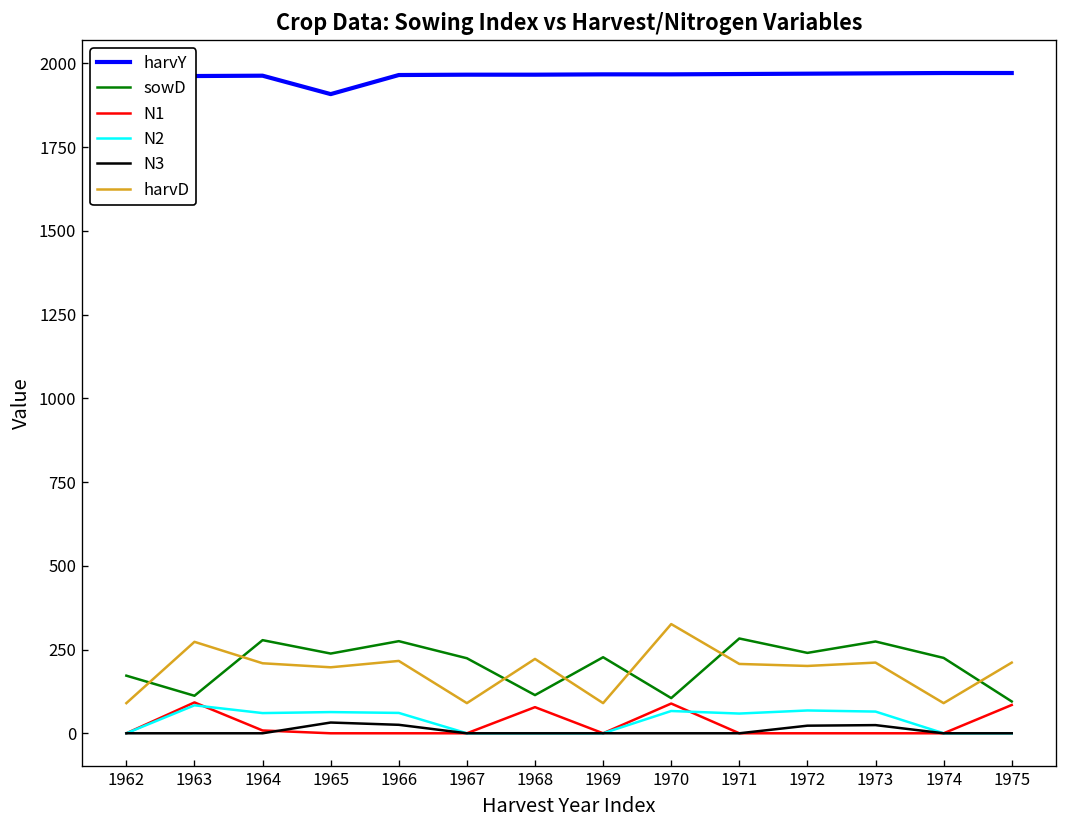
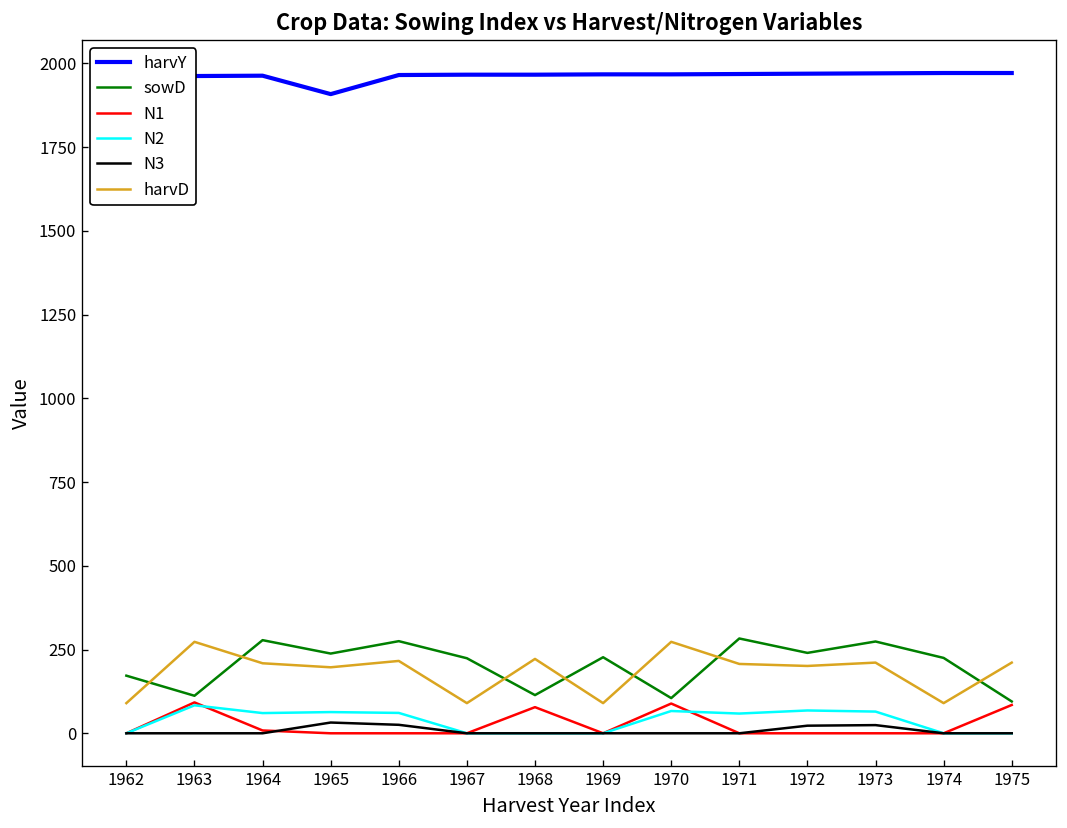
harvD, 1970: 330 -> 270
